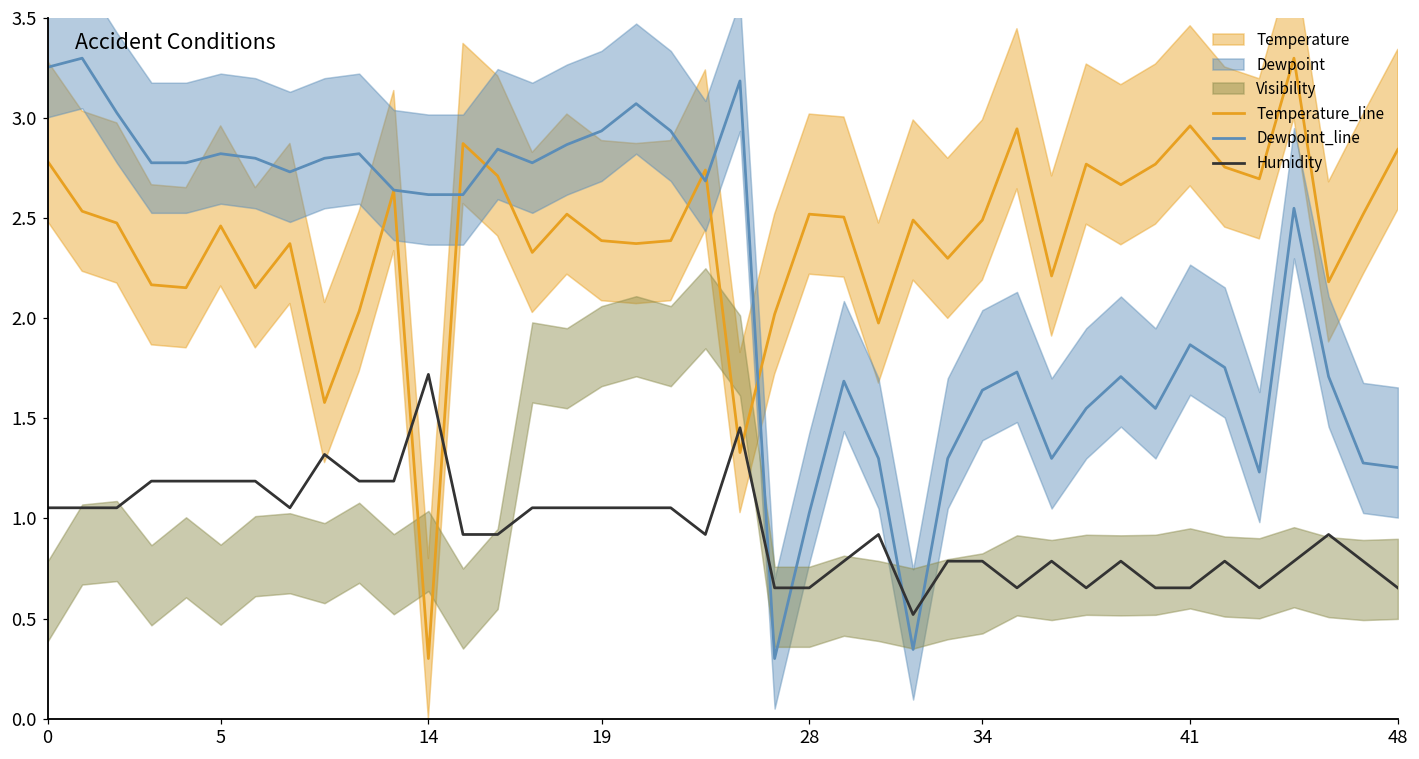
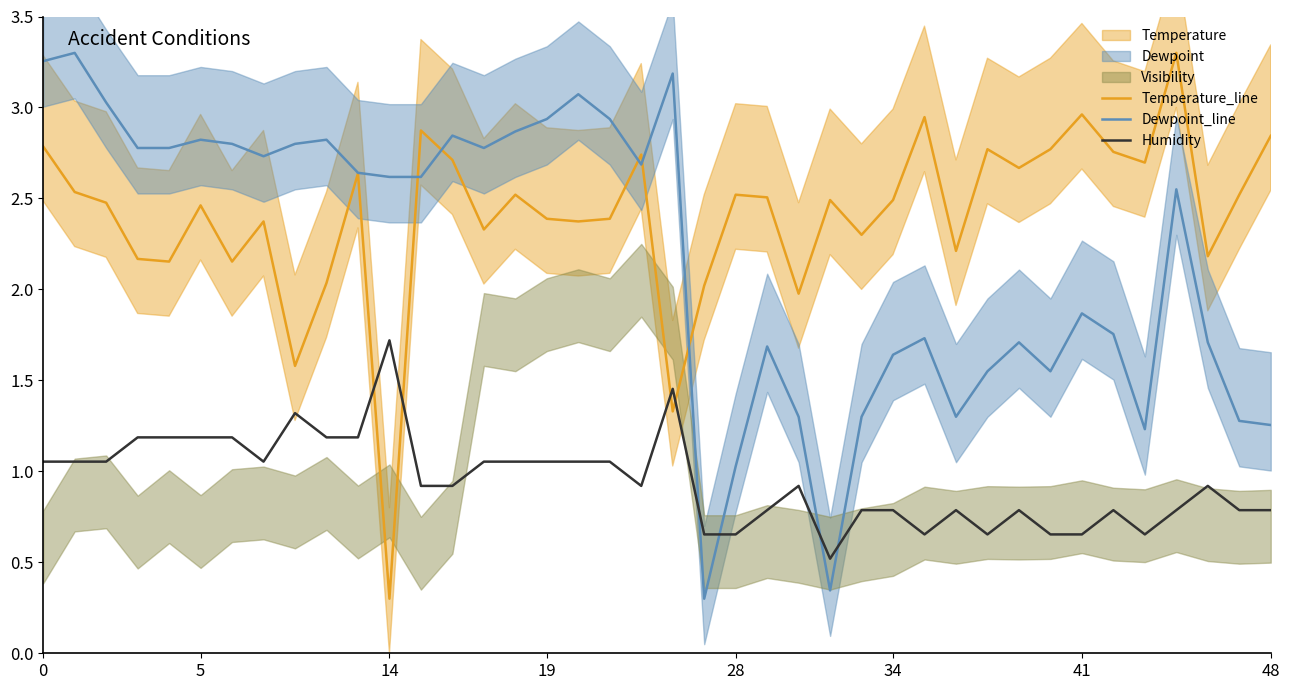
Humidity, 48: 0.65 -> 0.79
